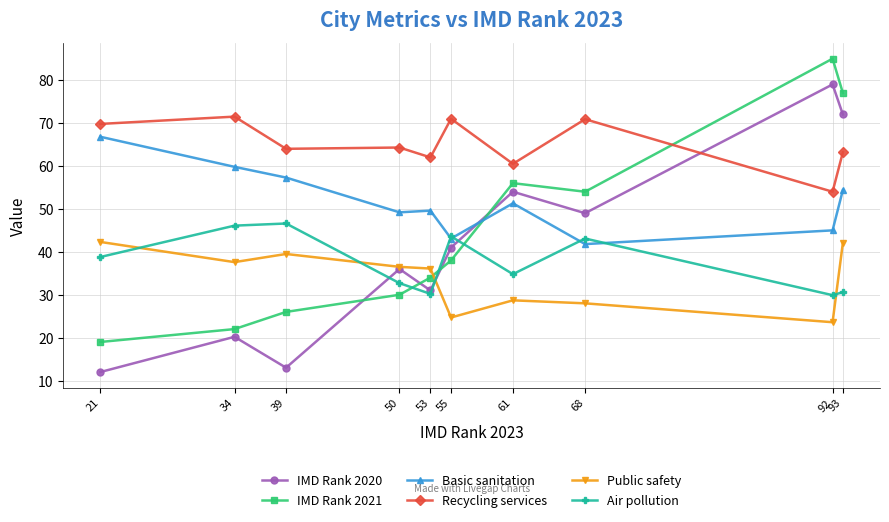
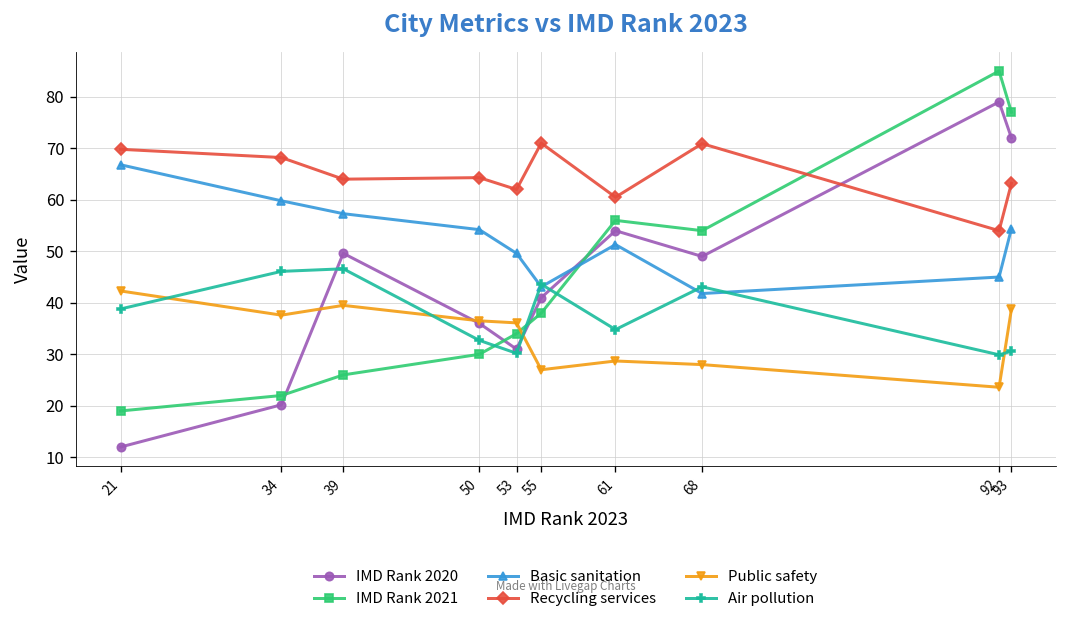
Recycling services, 34: 72 -> 68
IMD Rank 2020, 39: 13 -> 50
Basic sanitation, 50: 49 -> 54
Public safety, 55: 25 -> 27
Public safety, 93: 42 -> 39
